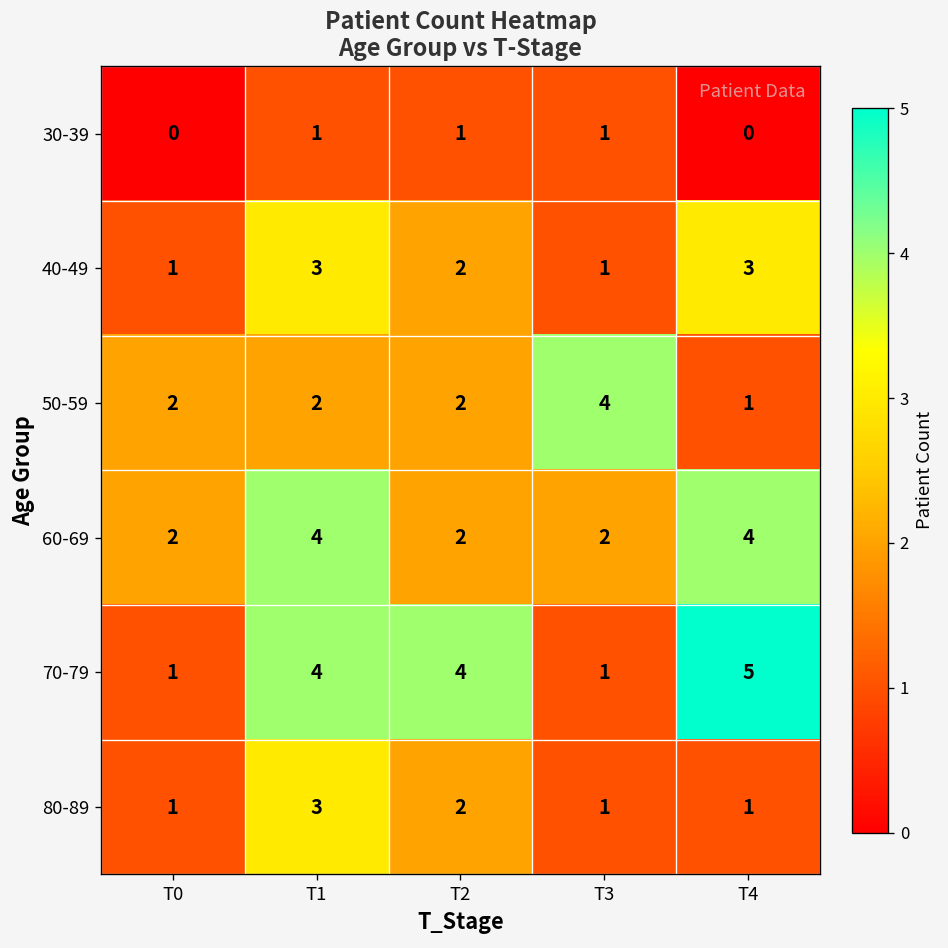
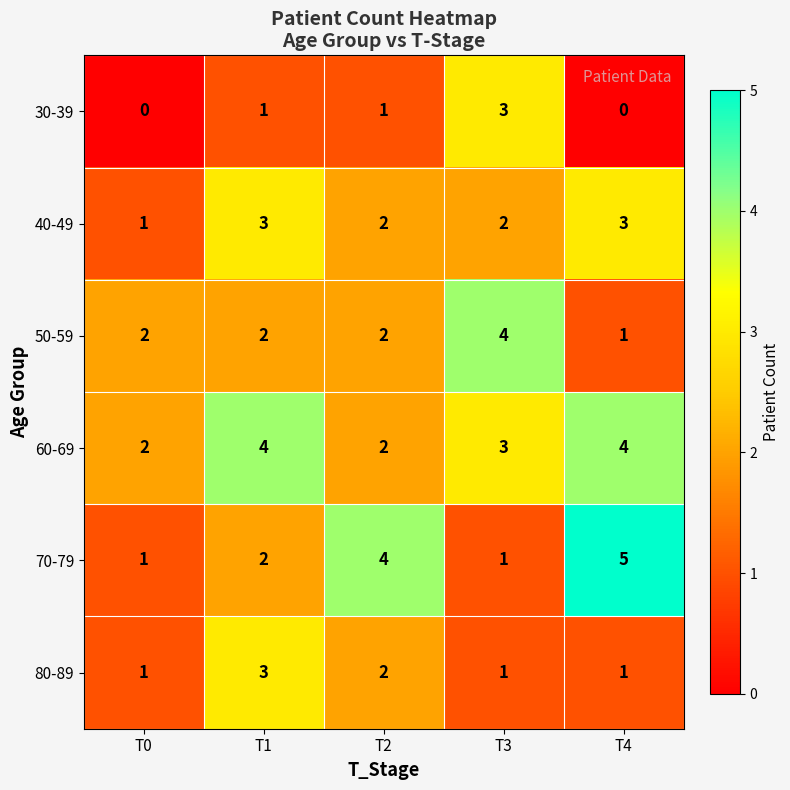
30-39, T3: 1 -> 3
40-49, T3: 1 -> 2
60-69, T3: 2 -> 3
70-79, T1: 4 -> 2
